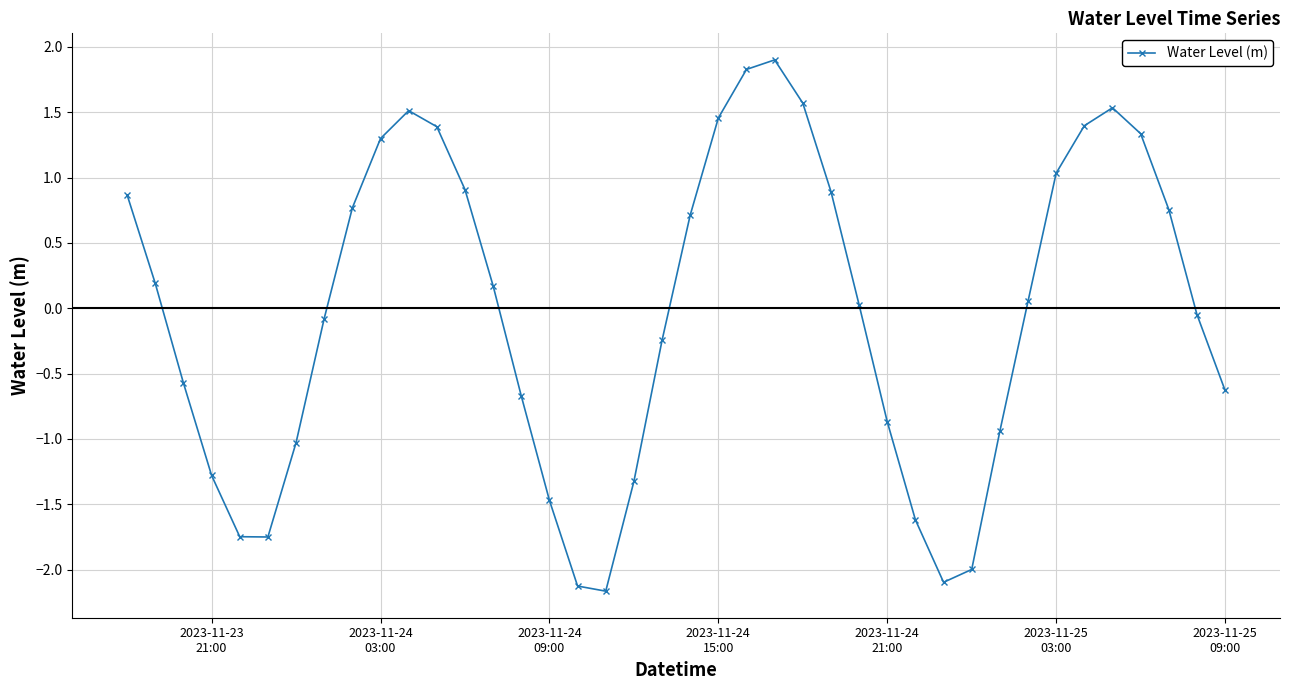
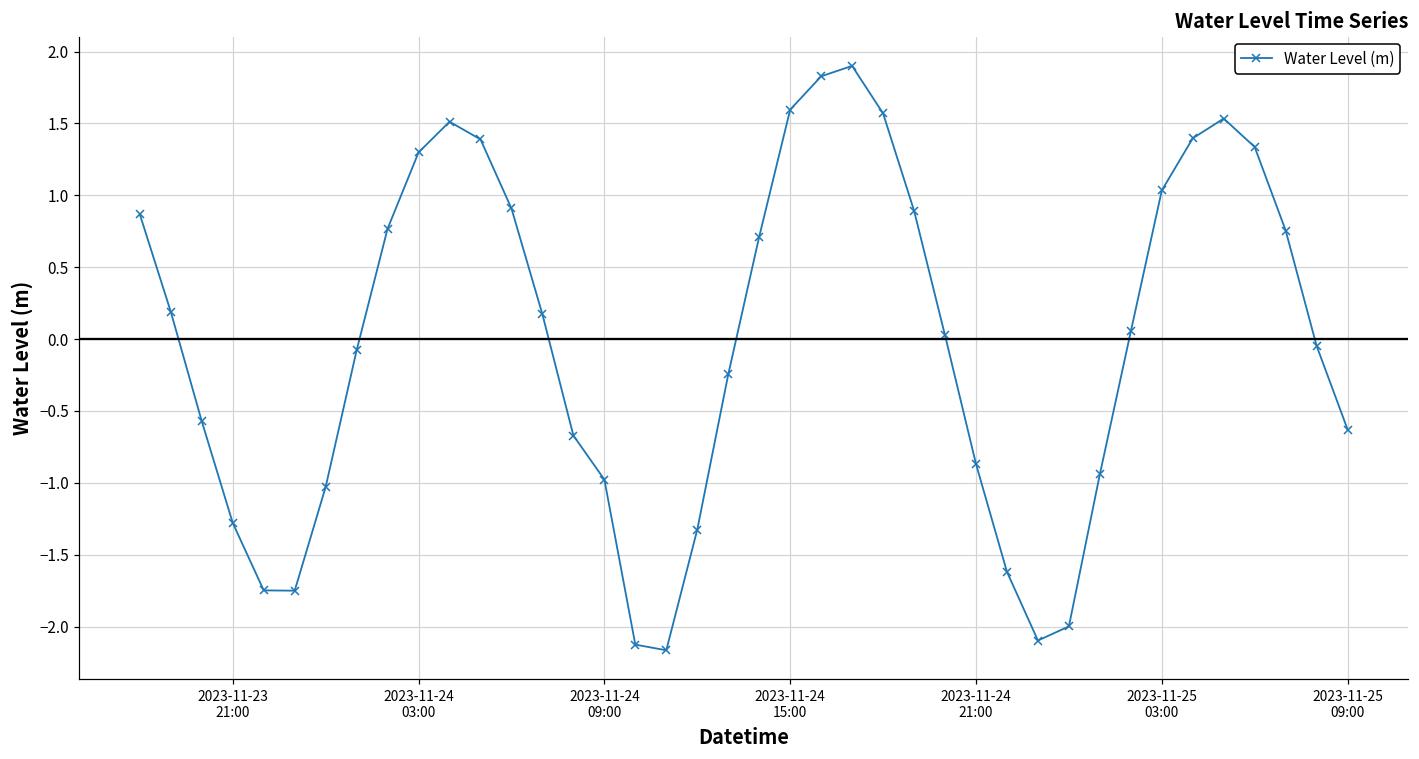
2023-11-24 09:00: -1.47 -> -0.98
2023-11-24 15:00: 1.46 -> 1.60
